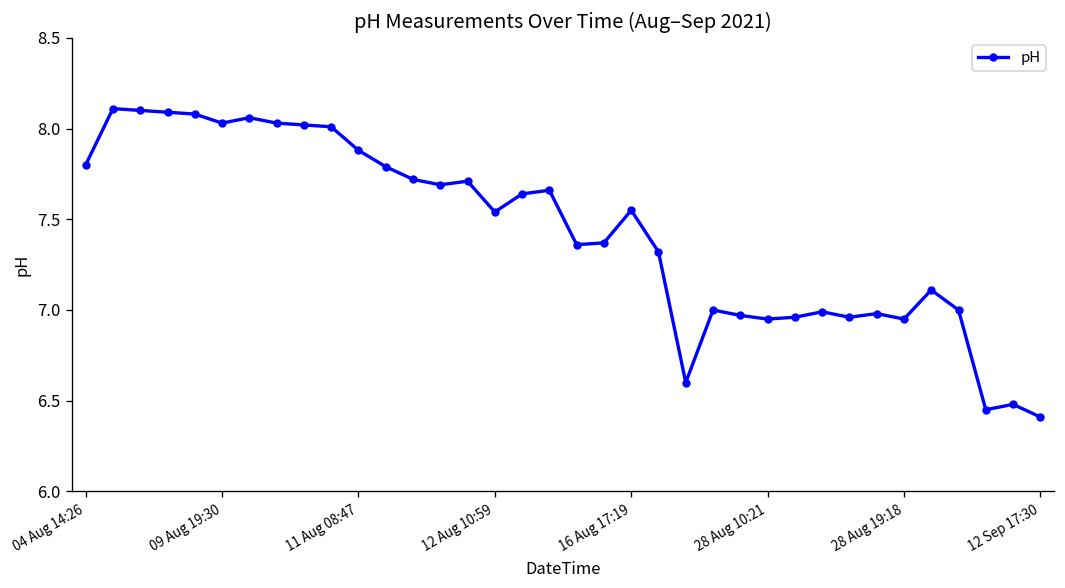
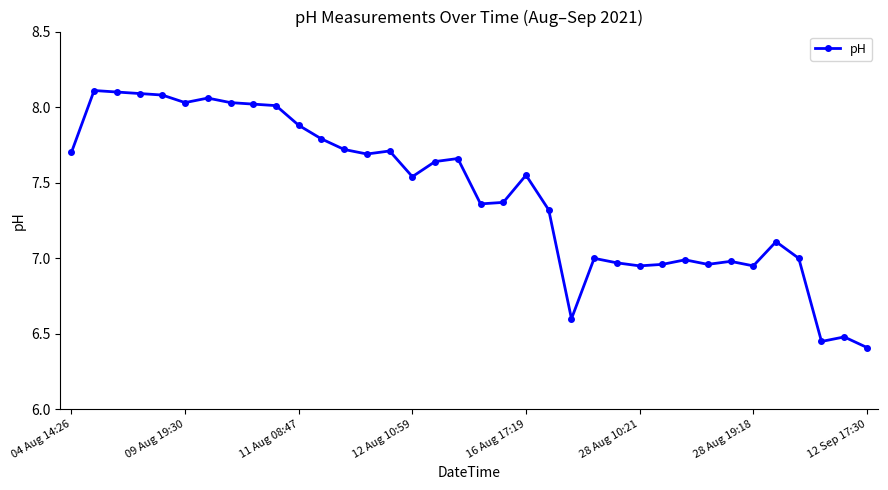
04 Aug 14:26: 7.8 -> 7.7
